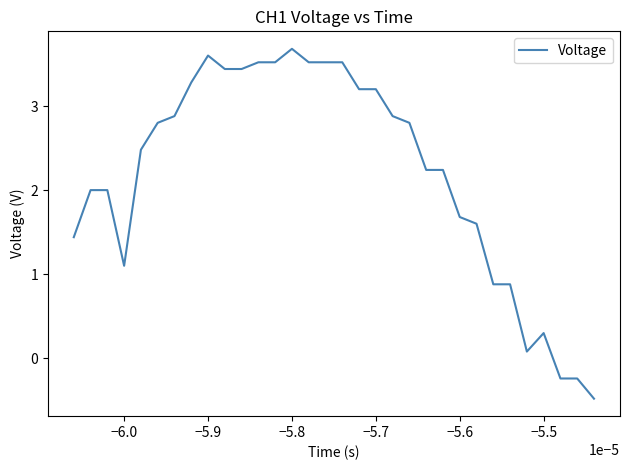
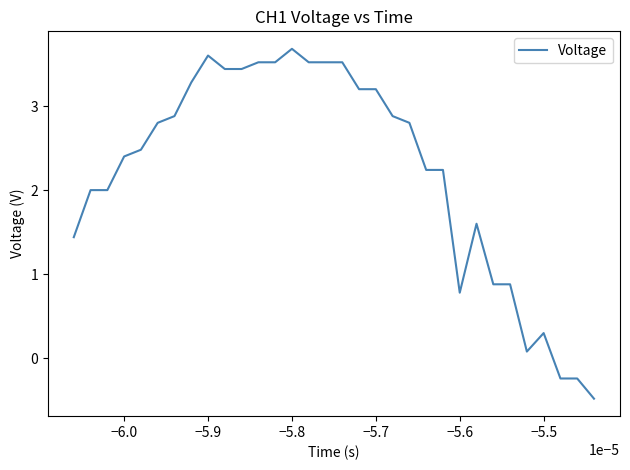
−6.0: 1.1 -> 2.4
−5.6: 1.7 -> 0.8
